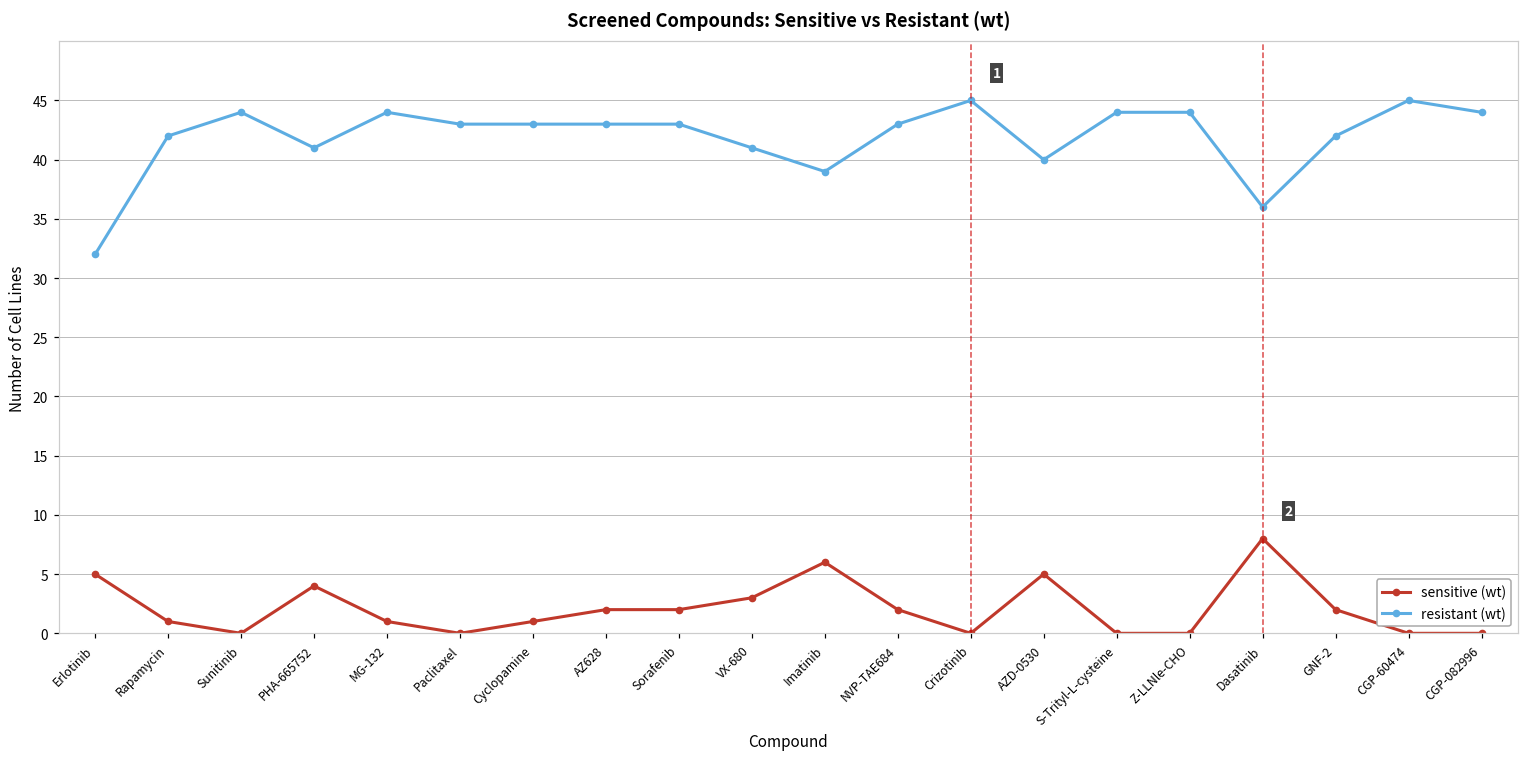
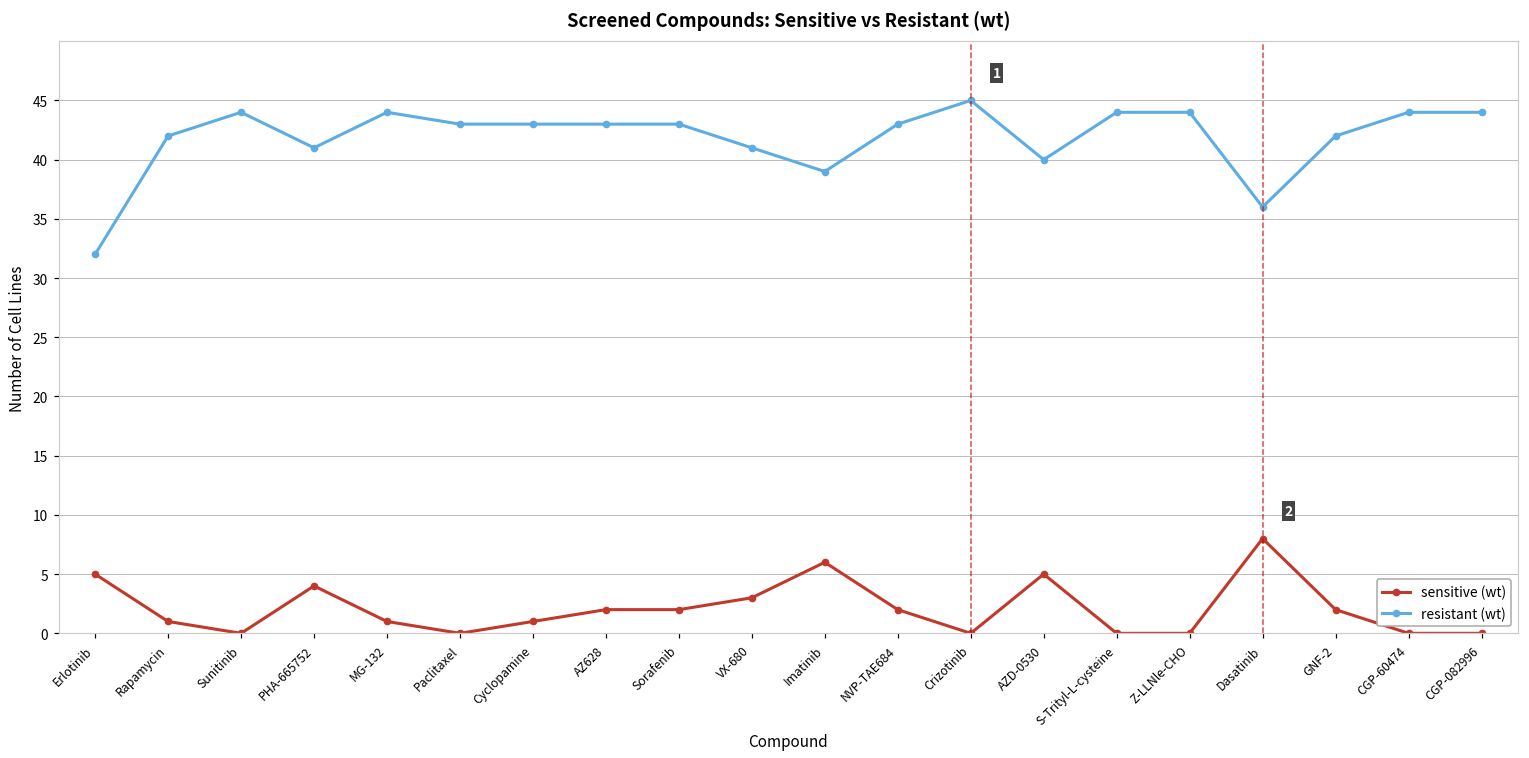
resistant (wt), CGP-60474: 45 -> 44
